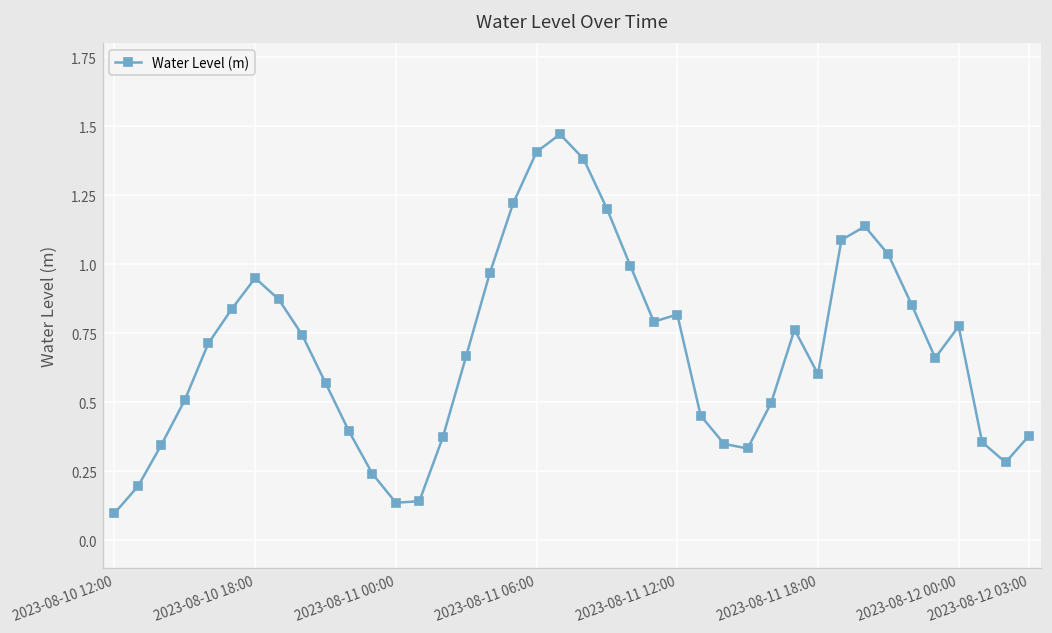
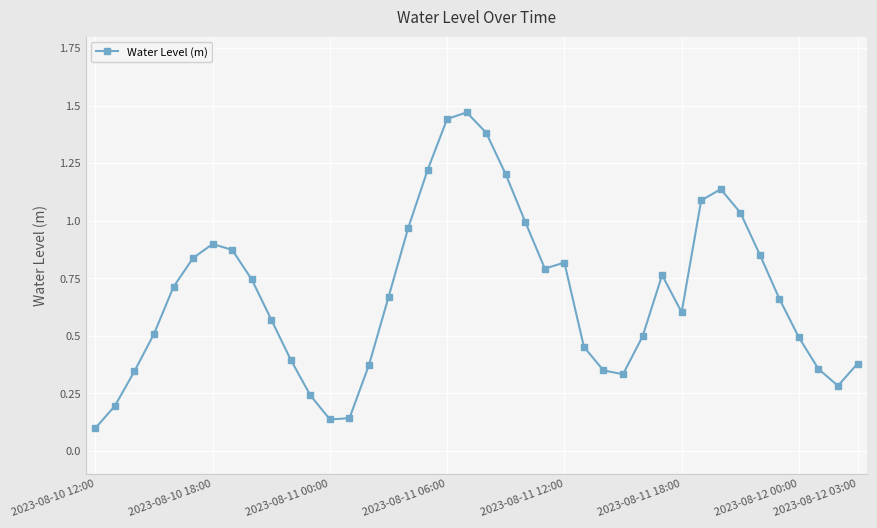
2023-08-10 18:00: 0.95 -> 0.90
2023-08-11 06:00: 1.41 -> 1.44
2023-08-12 00:00: 0.78 -> 0.49
